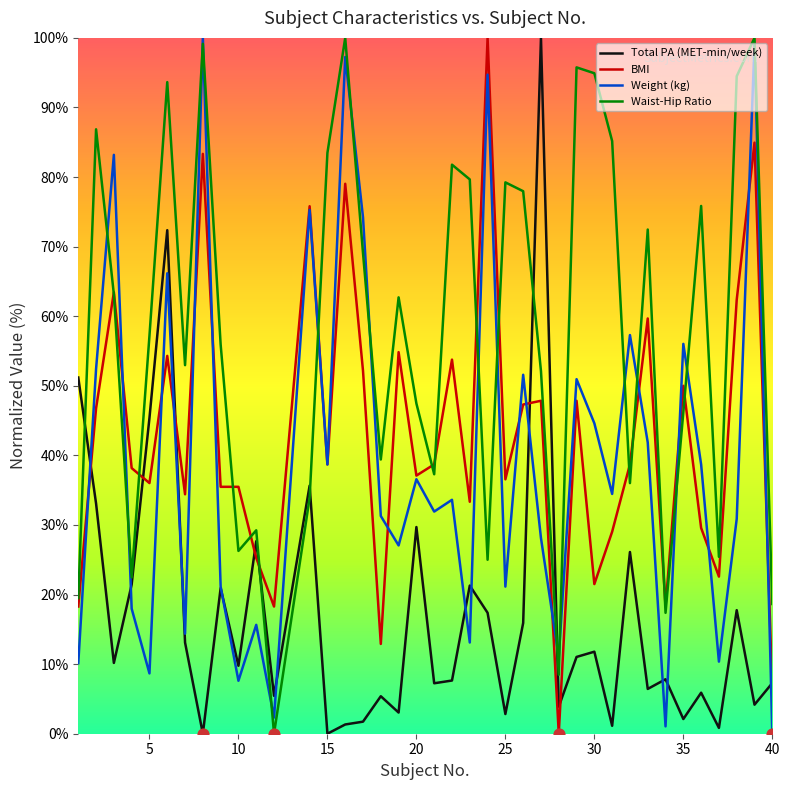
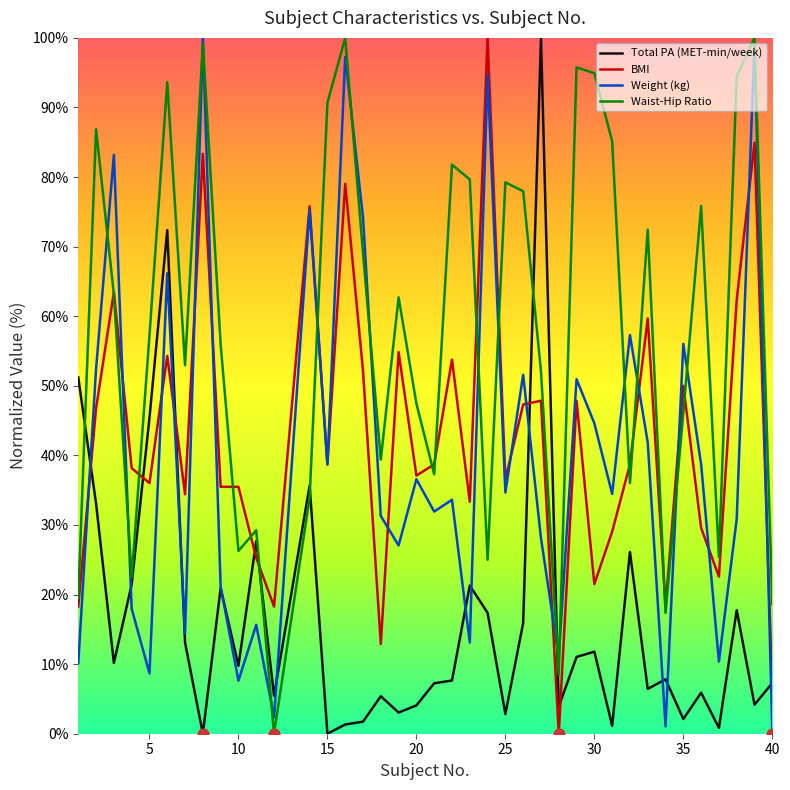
Waist-Hip Ratio, 15: 83% -> 91%
Total PA (MET-min/week), 20: 30% -> 4%
Weight (kg), 25: 21% -> 35%
